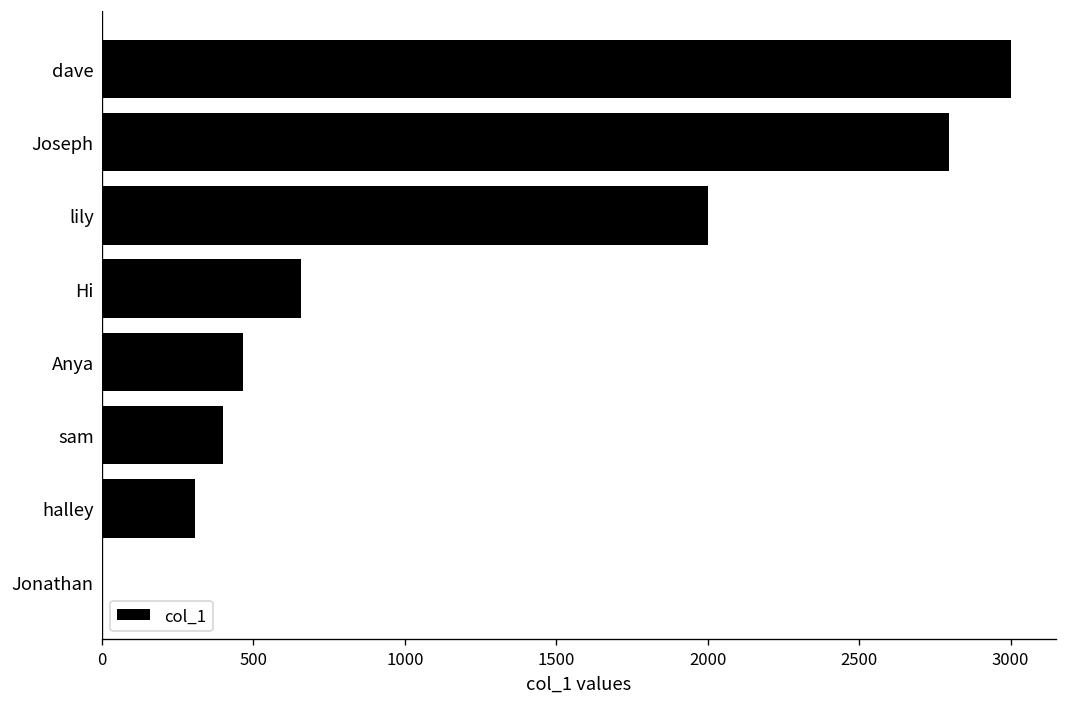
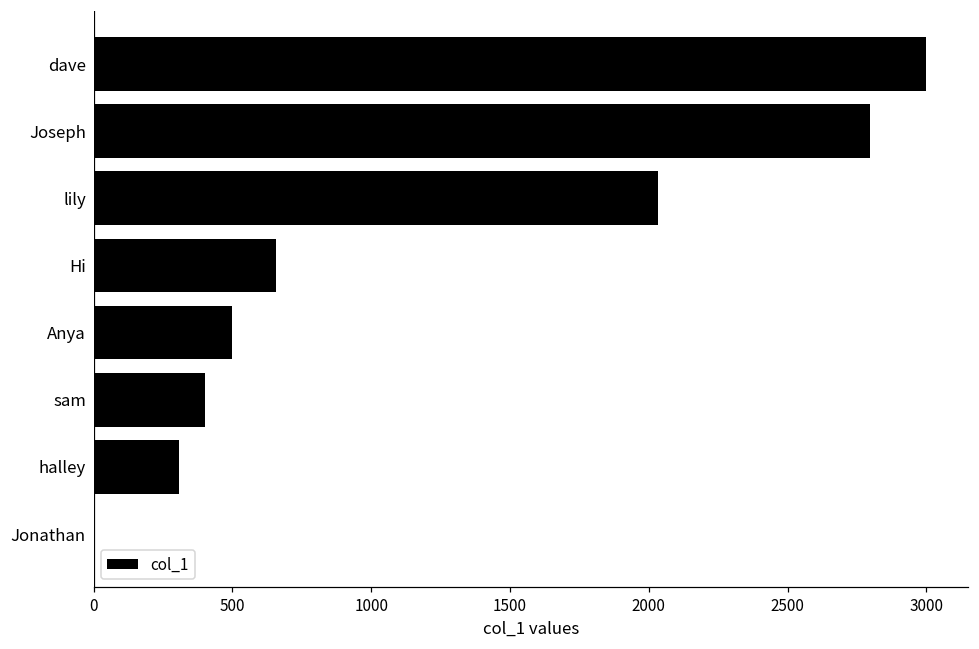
lily: 2000 -> 2040
Anya: 470 -> 500
